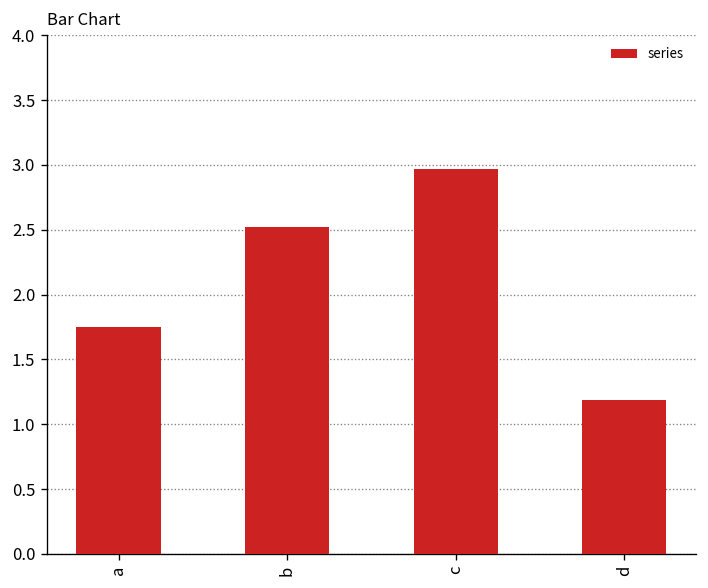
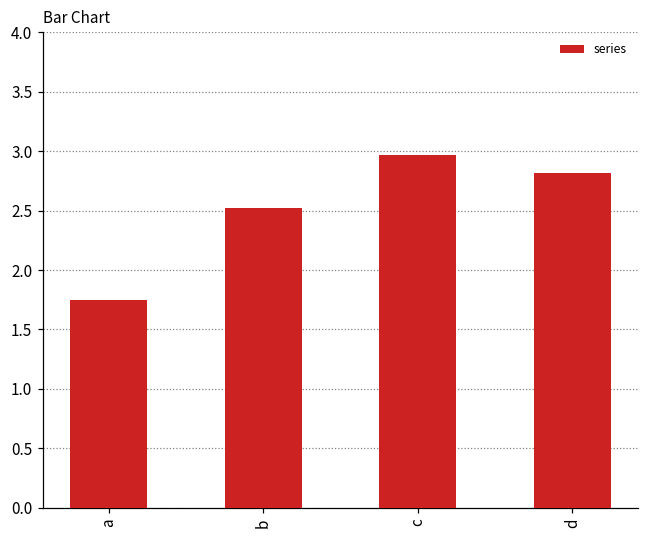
d: 1.19 -> 2.82
